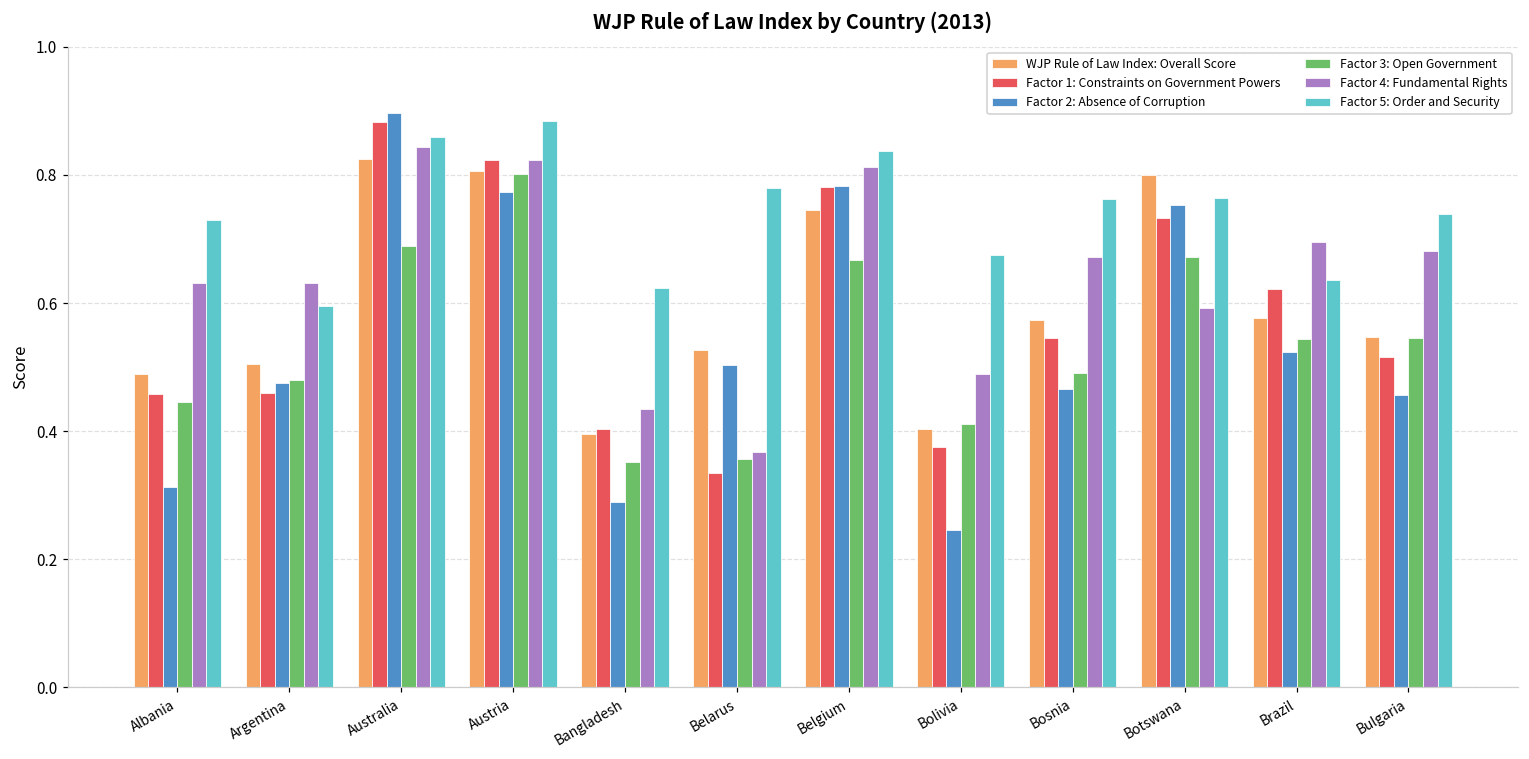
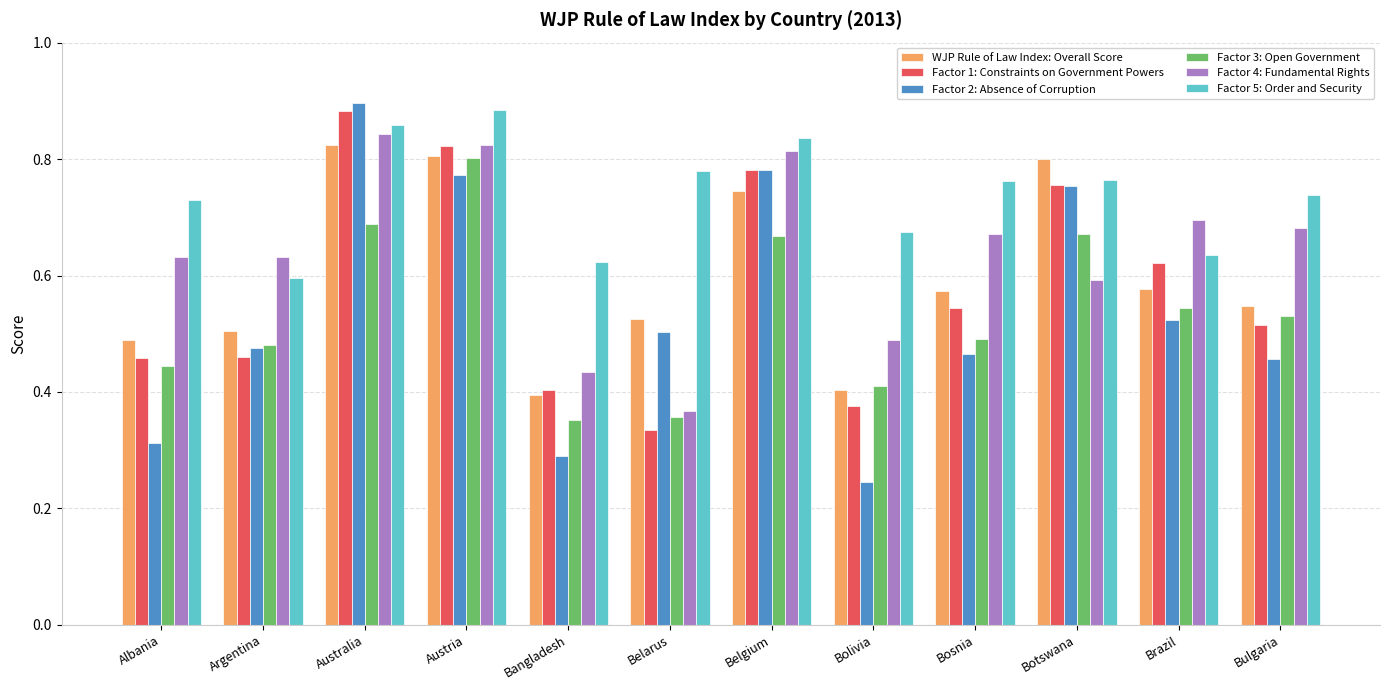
Factor 1: Constraints on Government Powers, Botswana: 0.73 -> 0.76
Factor 3: Open Government, Bulgaria: 0.55 -> 0.53
